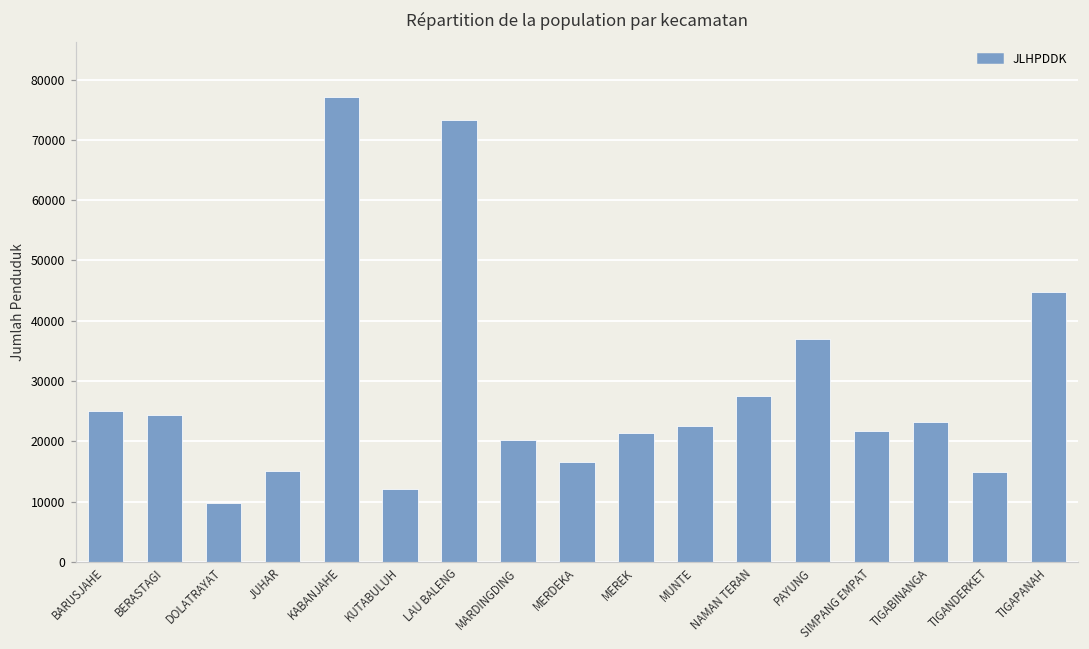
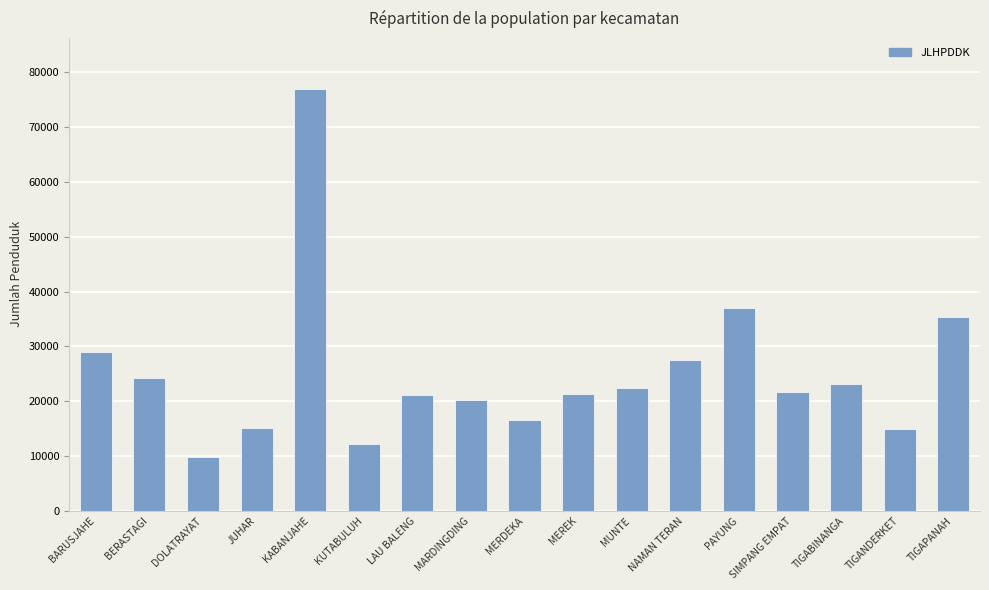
BARUSJAHE: 25000 -> 29000
LAU BALENG: 73000 -> 21000
TIGAPANAH: 45000 -> 35000
